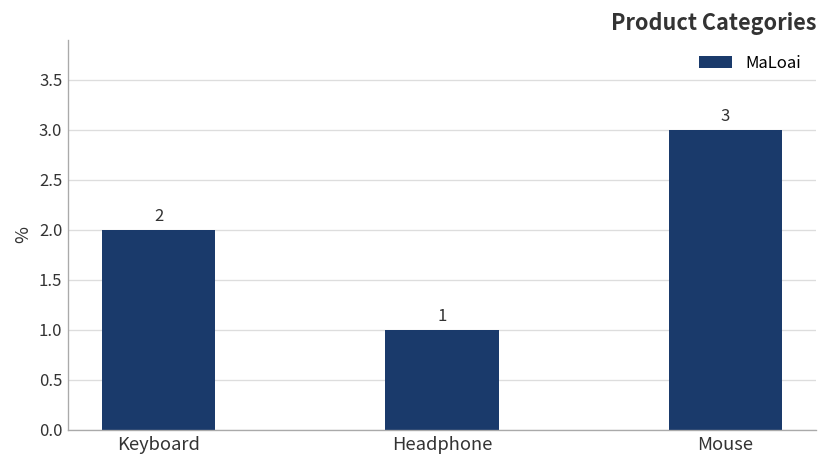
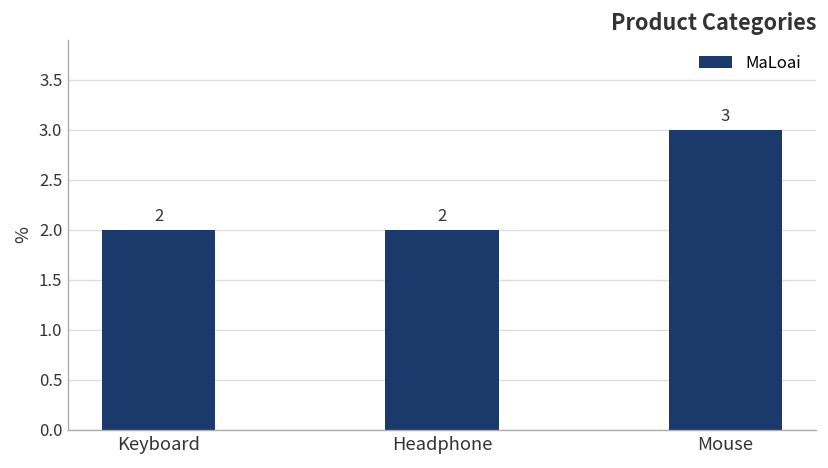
Headphone: 1 -> 2
